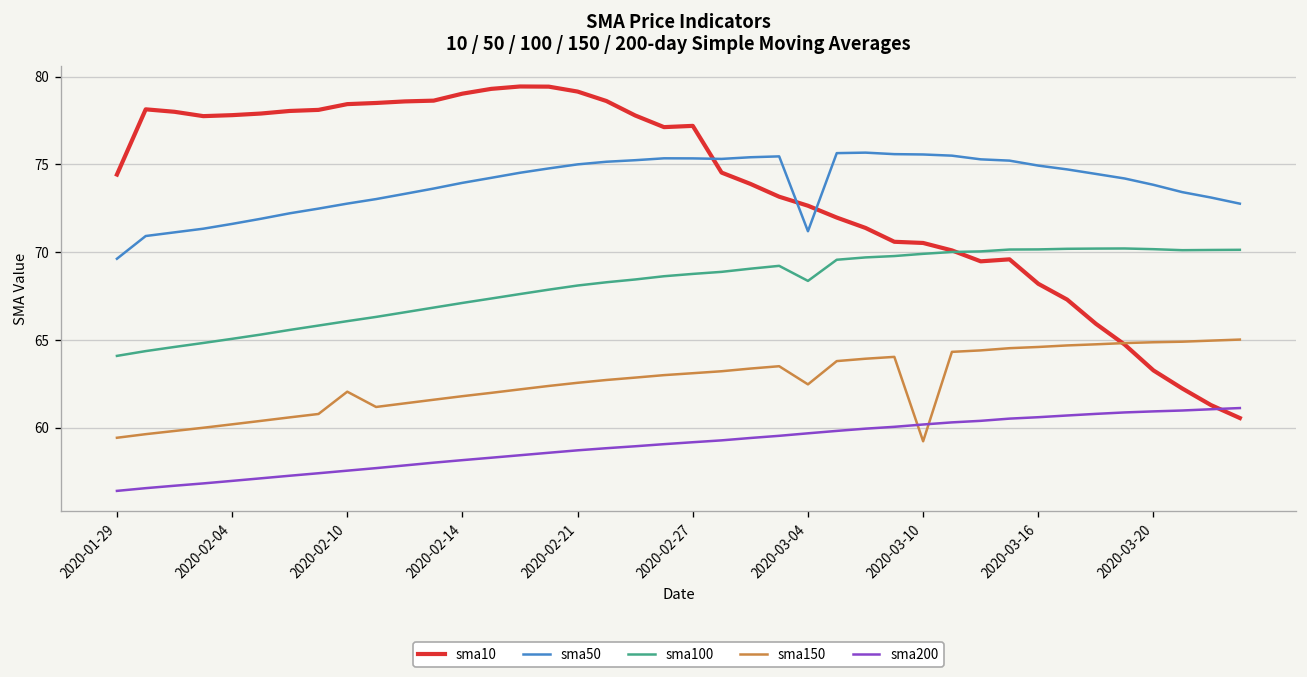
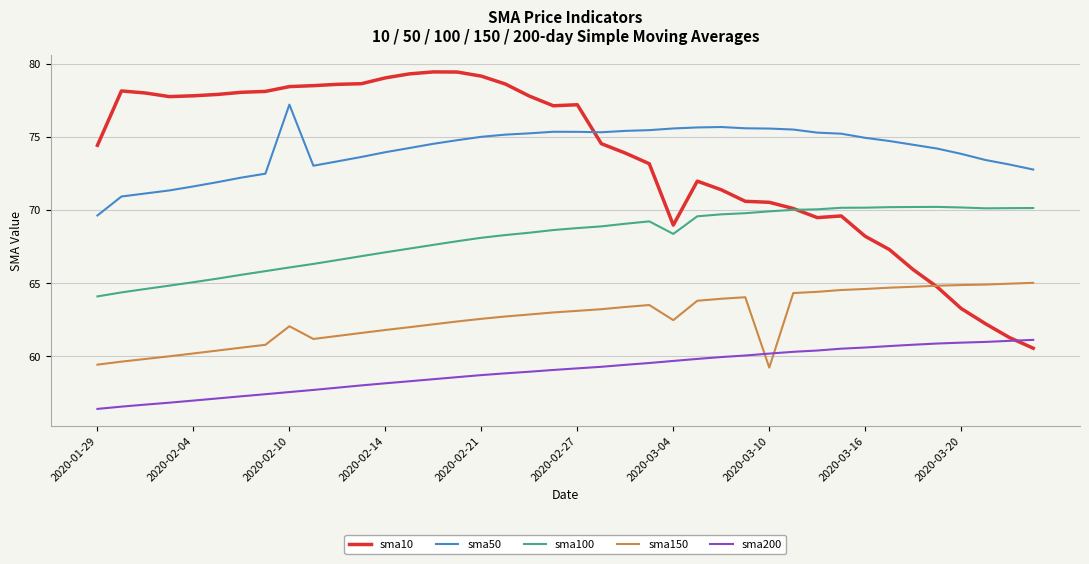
sma50, 2020-02-10: 72.8 -> 77.2
sma10, 2020-03-04: 72.6 -> 69.0
sma50, 2020-03-04: 71.2 -> 75.6
